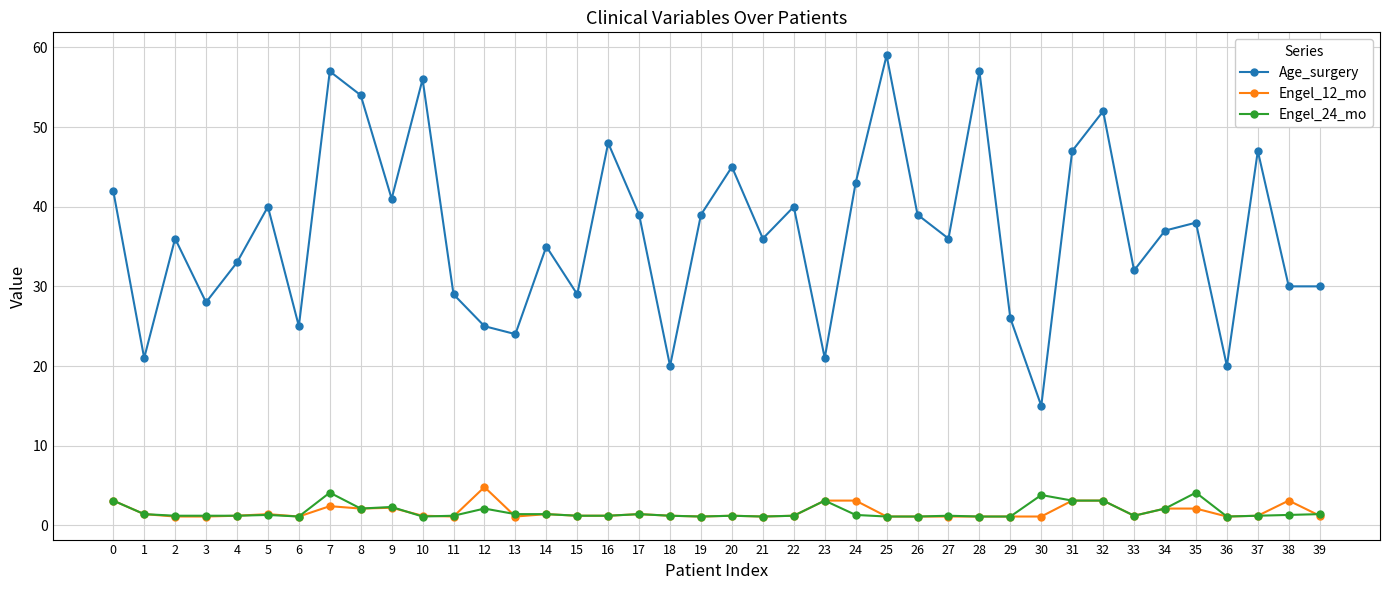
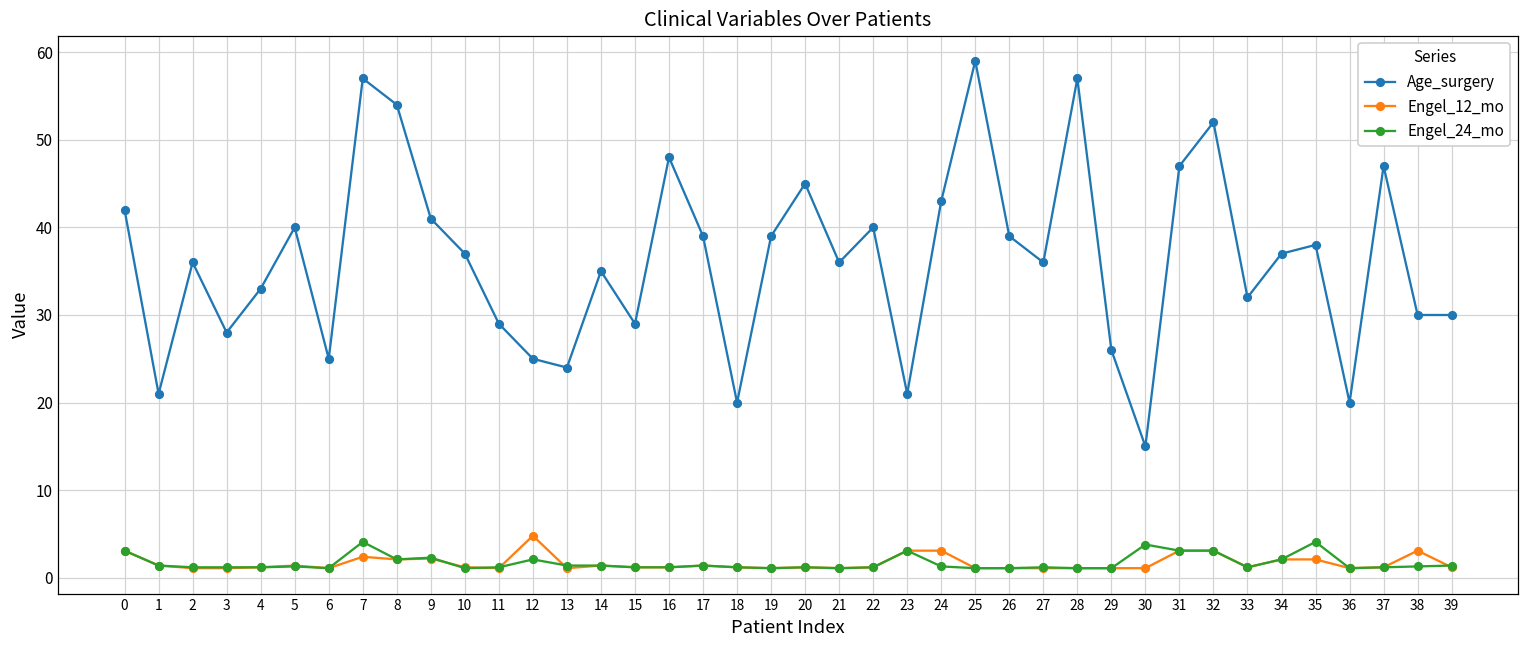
Age_surgery, 10: 56 -> 37
